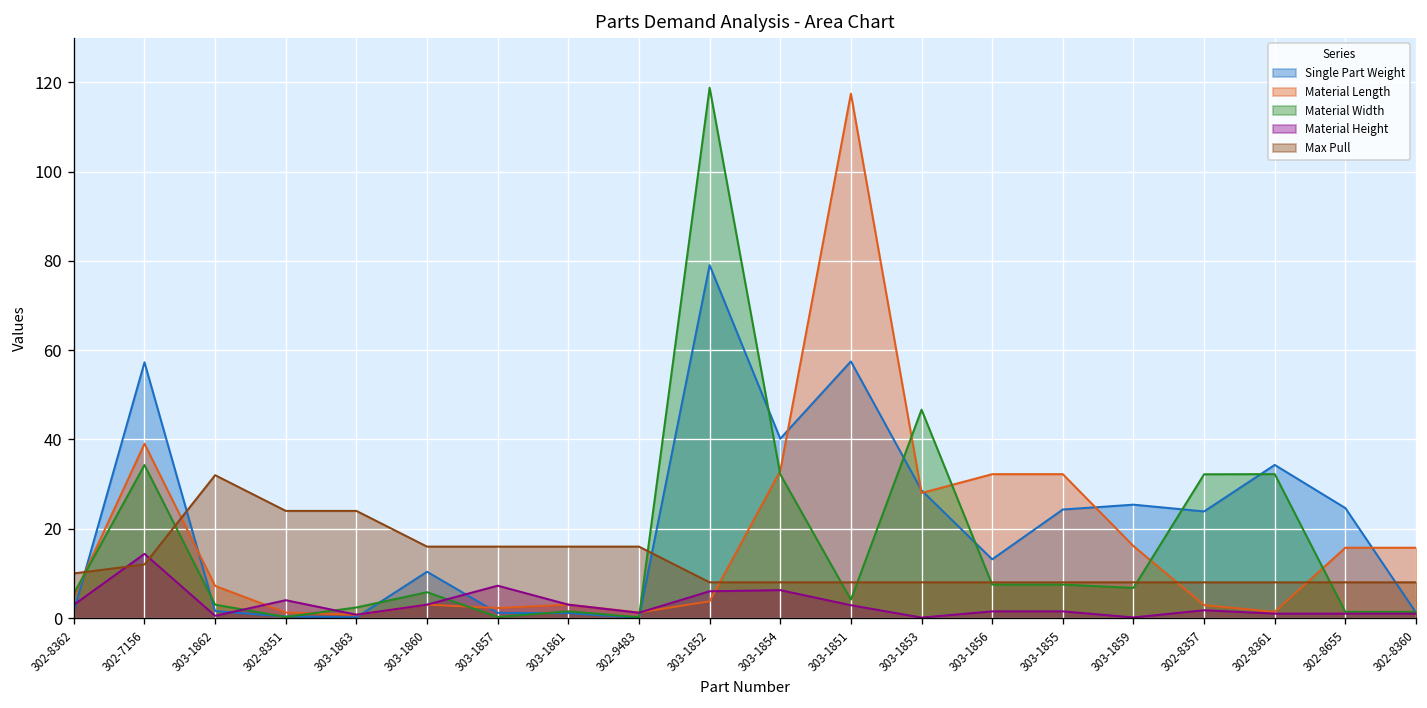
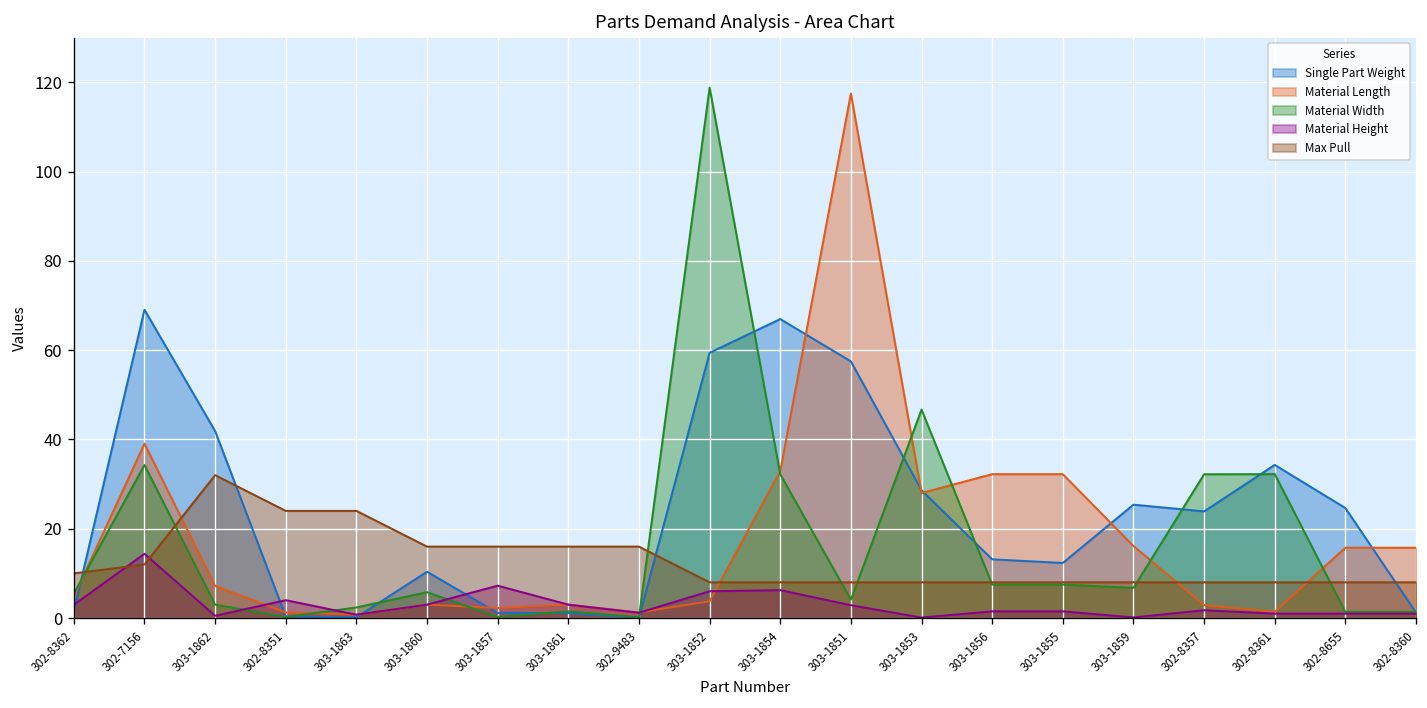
Single Part Weight, 302-7156: 57 -> 69
Single Part Weight, 303-1862: 2 -> 42
Single Part Weight, 303-1852: 79 -> 59
Single Part Weight, 303-1854: 40 -> 67
Single Part Weight, 303-1855: 24 -> 12
